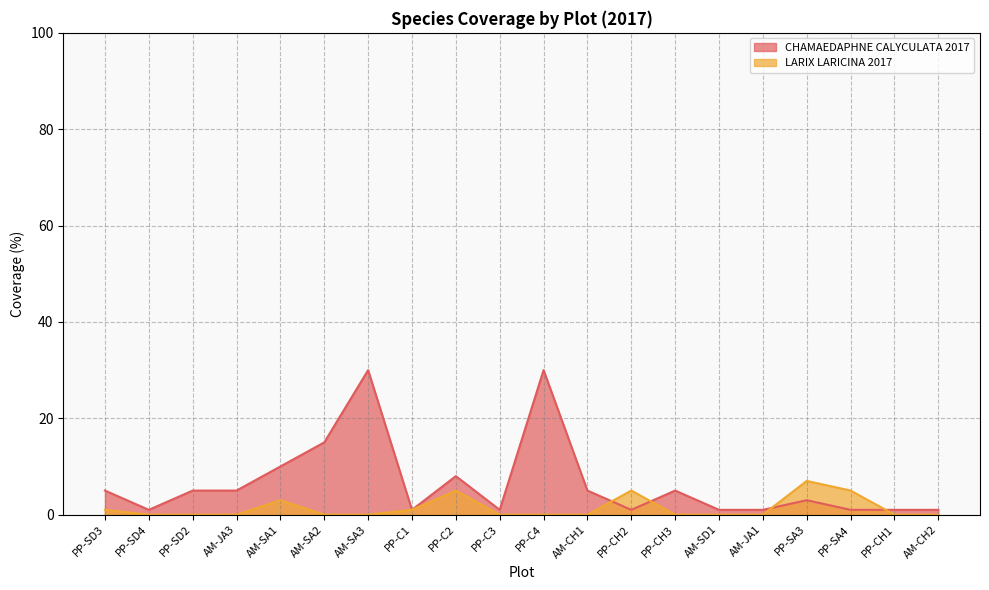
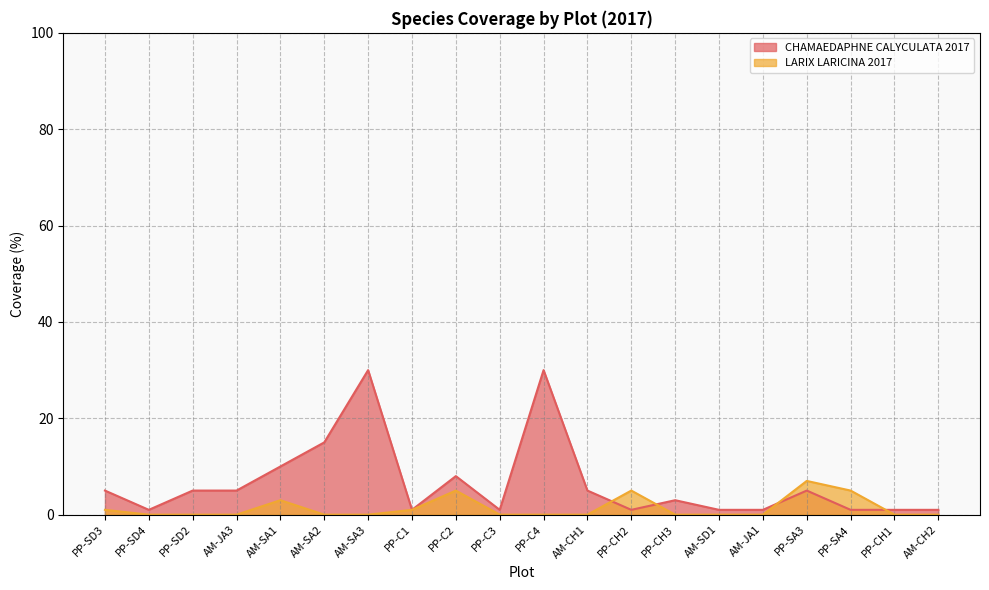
CHAMAEDAPHNE CALYCULATA 2017, PP-CH3: 5 -> 3
CHAMAEDAPHNE CALYCULATA 2017, PP-SA3: 3 -> 5
